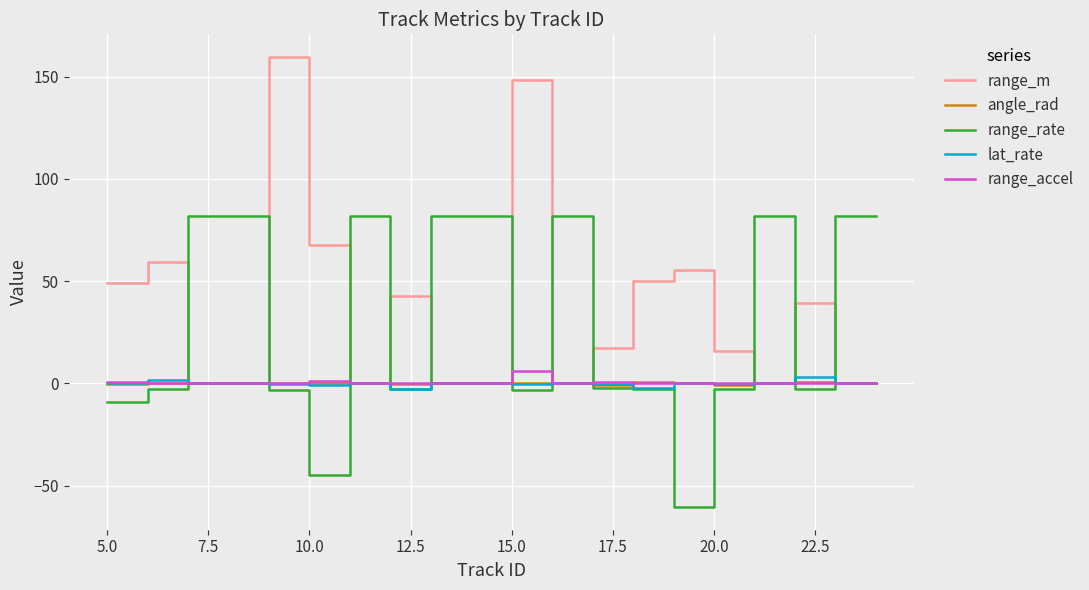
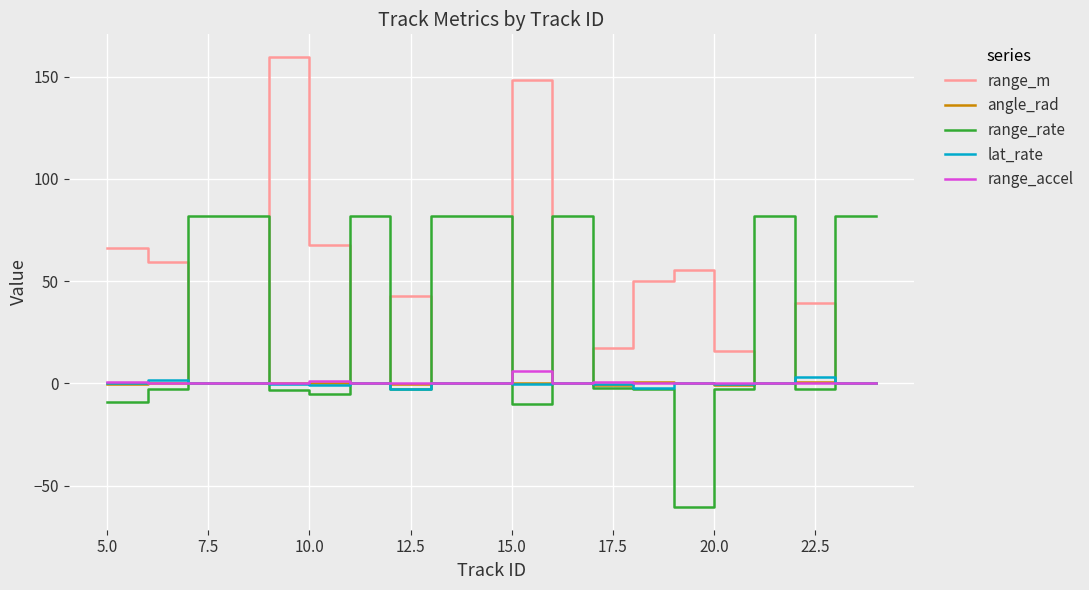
range_m, 5.0: 49 -> 66
range_rate, 10.0: -45 -> -5
range_rate, 15.0: -3 -> -10
